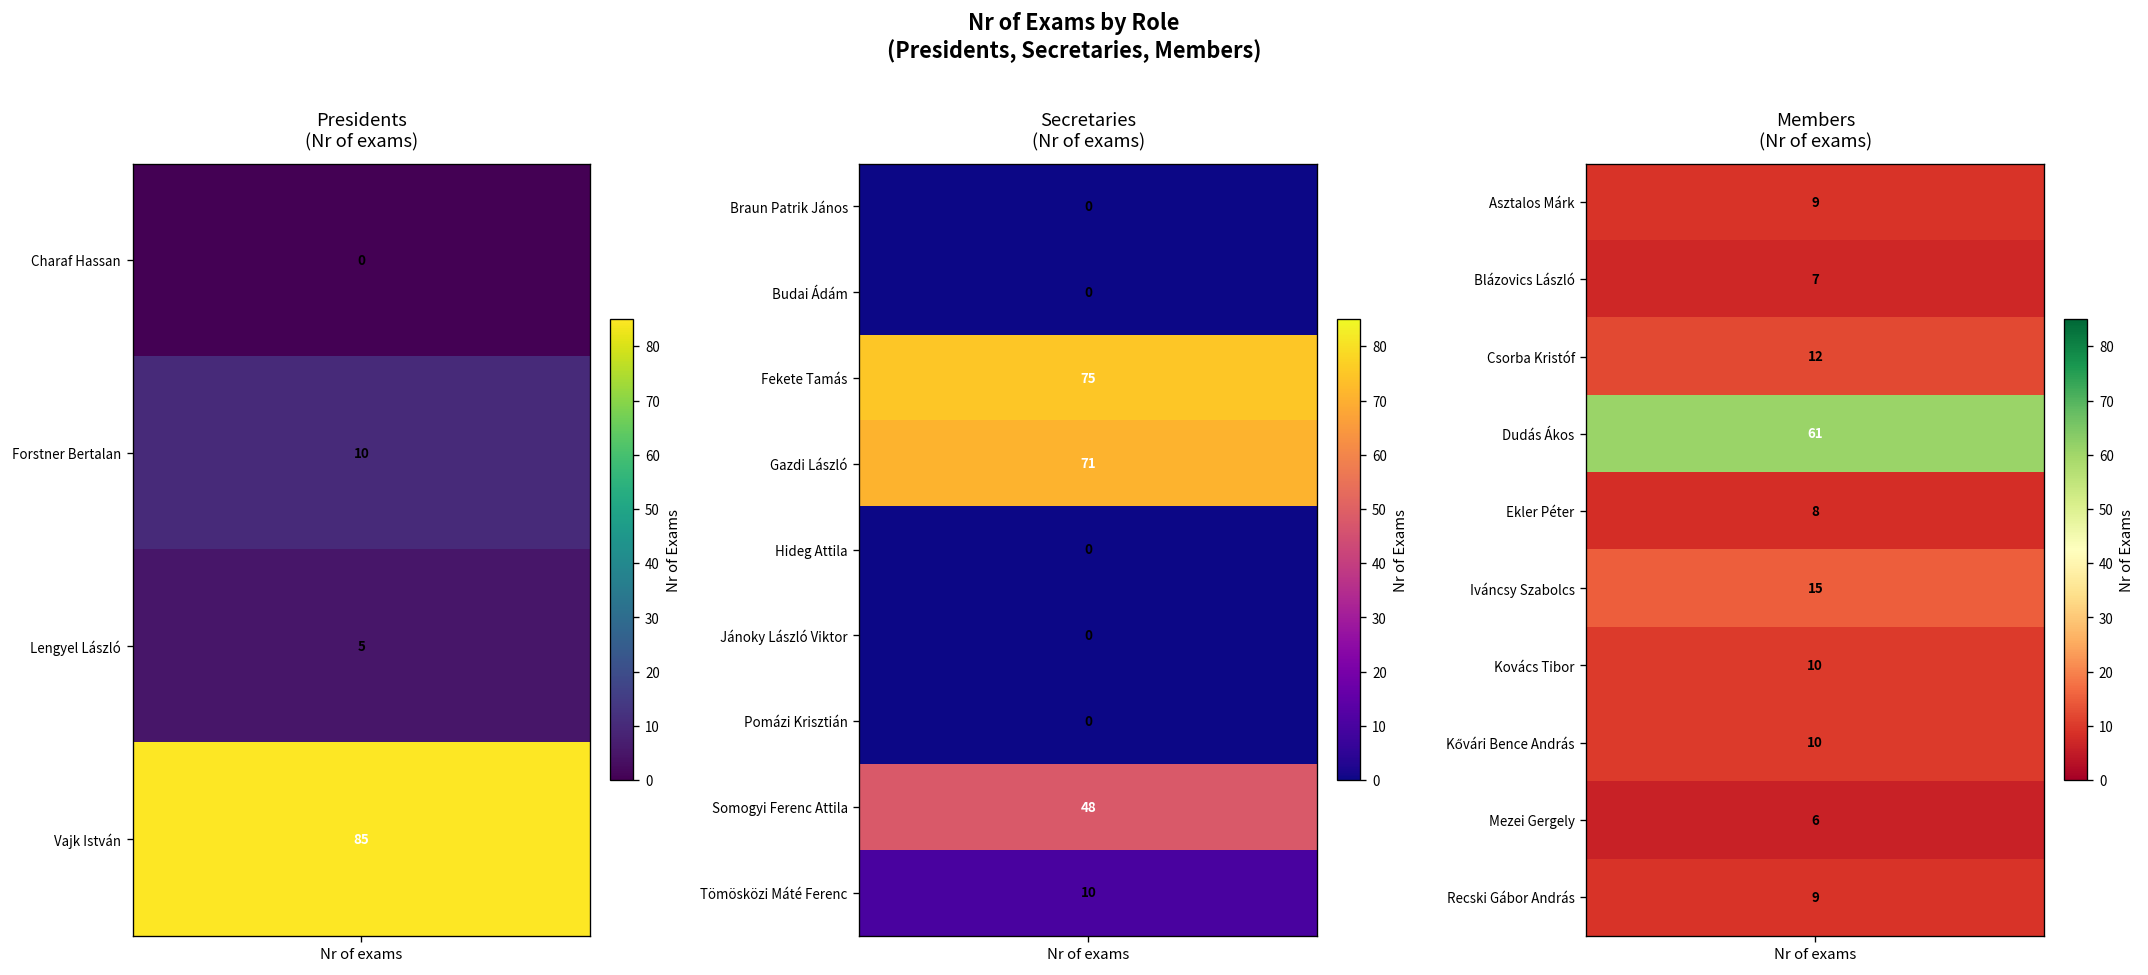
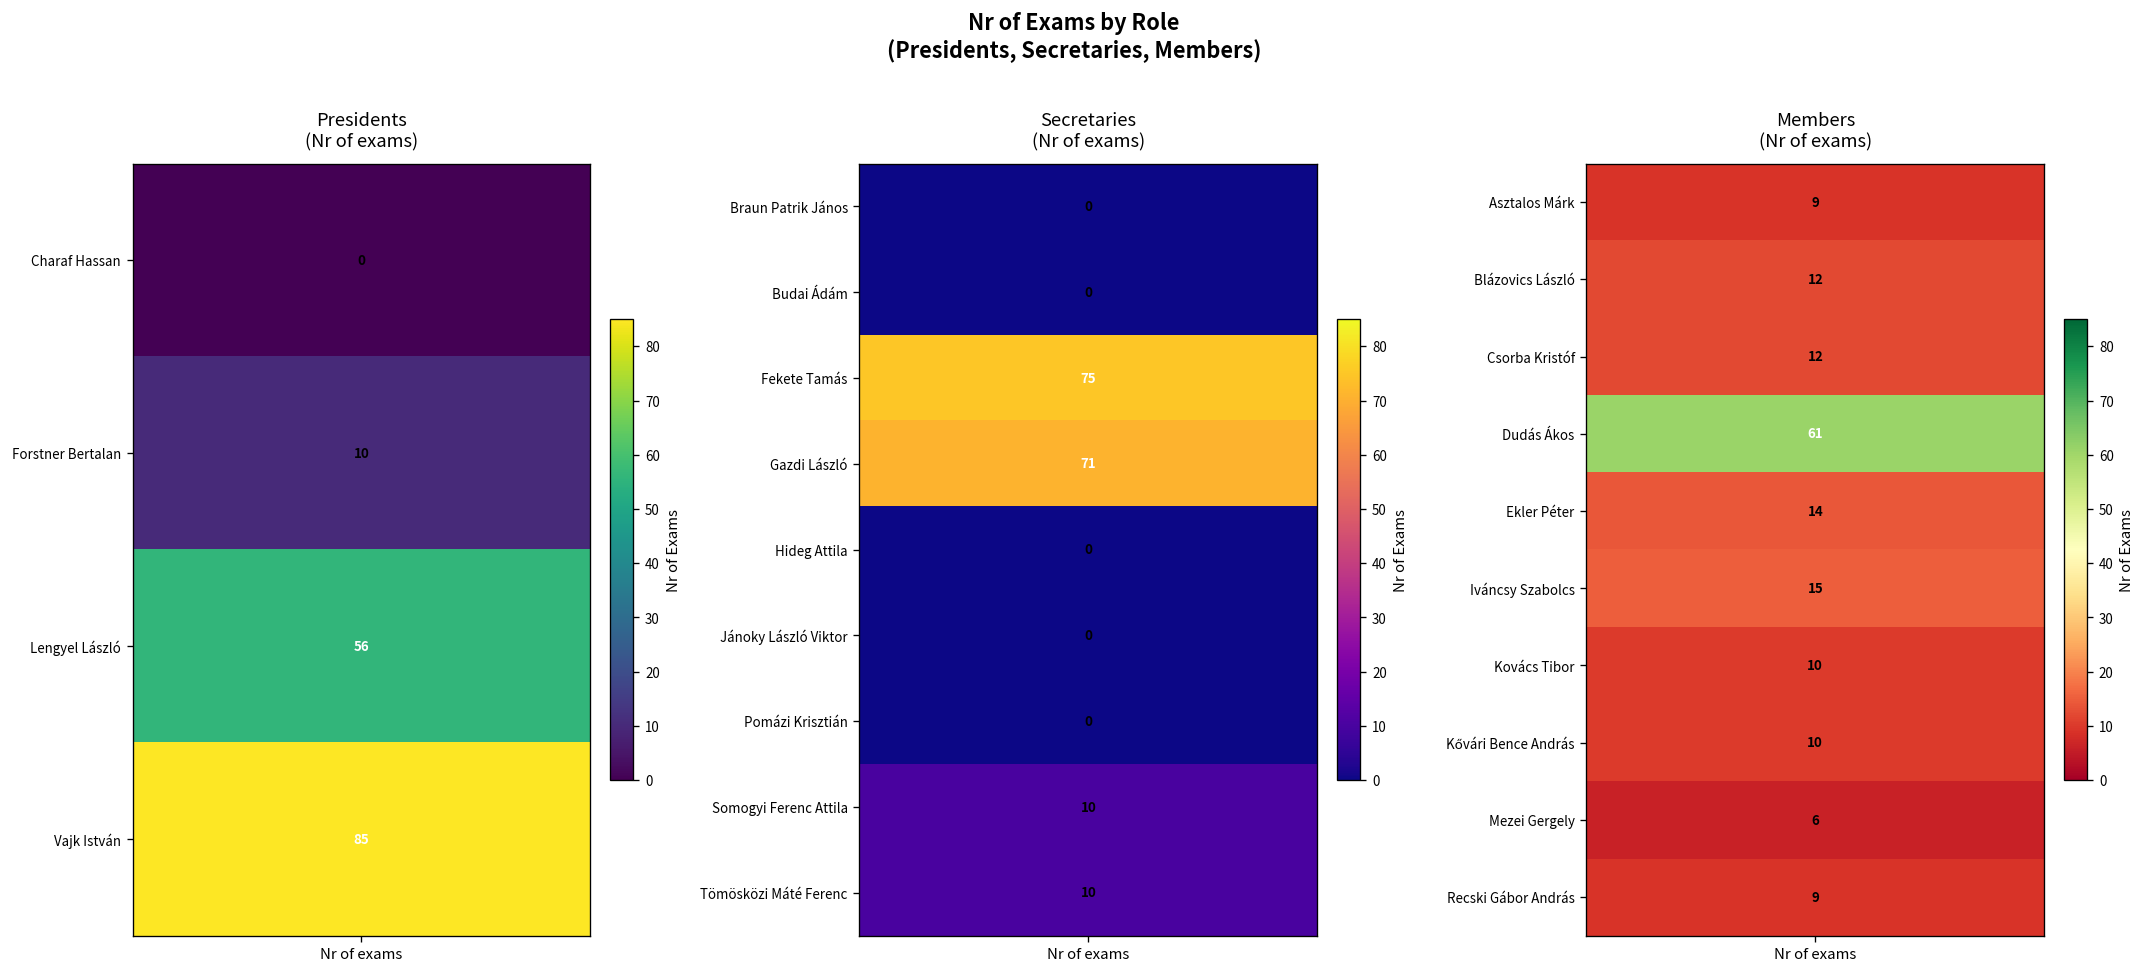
Presidents (Nr of exams), Lengyel László, Nr of exams: 5 -> 56
Secretaries (Nr of exams), Somogyi Ferenc Attila, Nr of exams: 48 -> 10
Members (Nr of exams), Blázovics László, Nr of exams: 7 -> 12
Members (Nr of exams), Ekler Péter, Nr of exams: 8 -> 14
